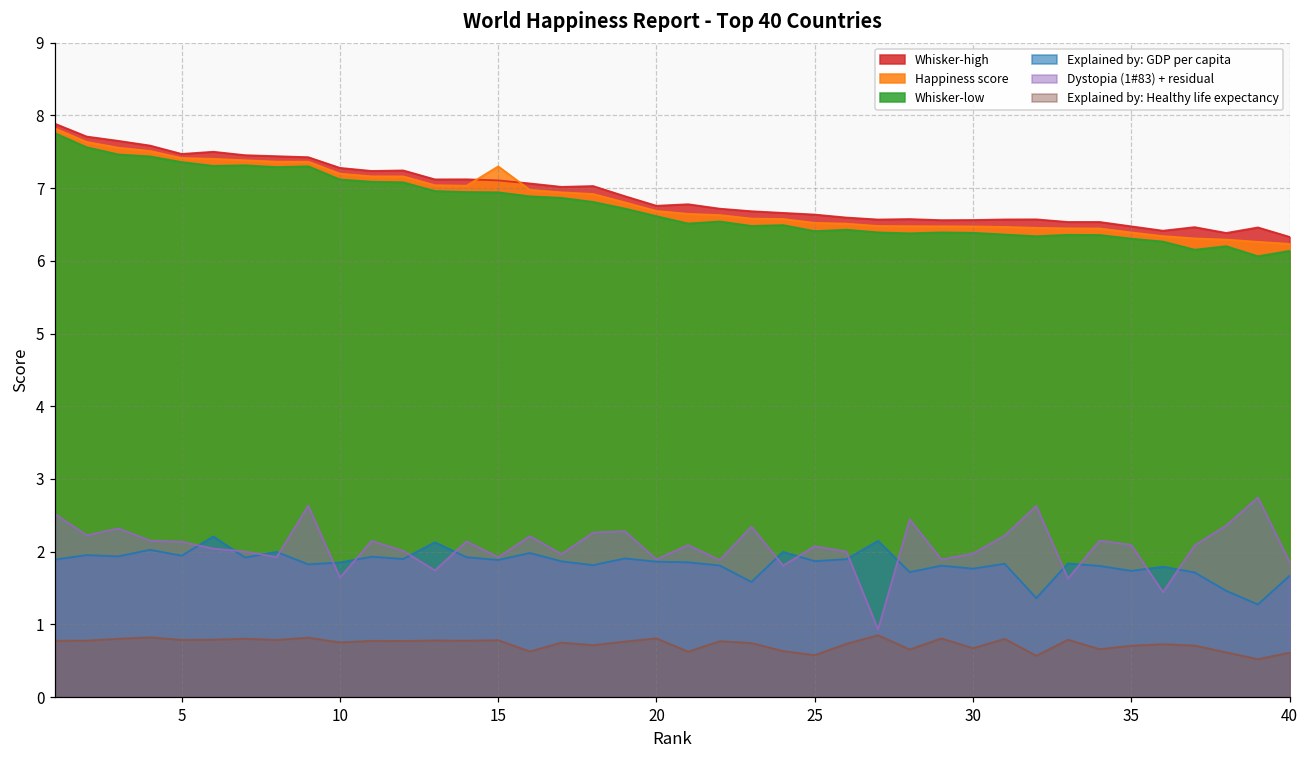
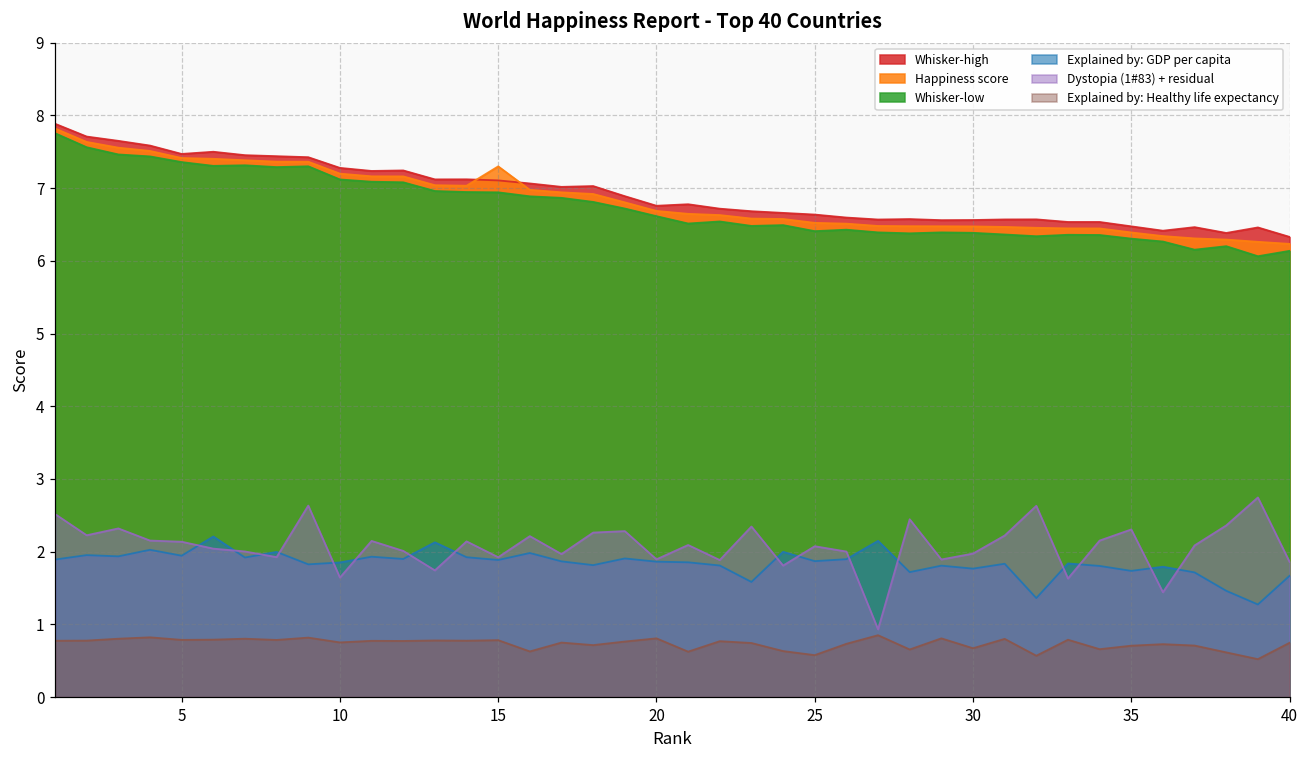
Dystopia (1#83) + residual, 35: 2.1 -> 2.3
Explained by: Healthy life expectancy, 40: 0.6 -> 0.7
